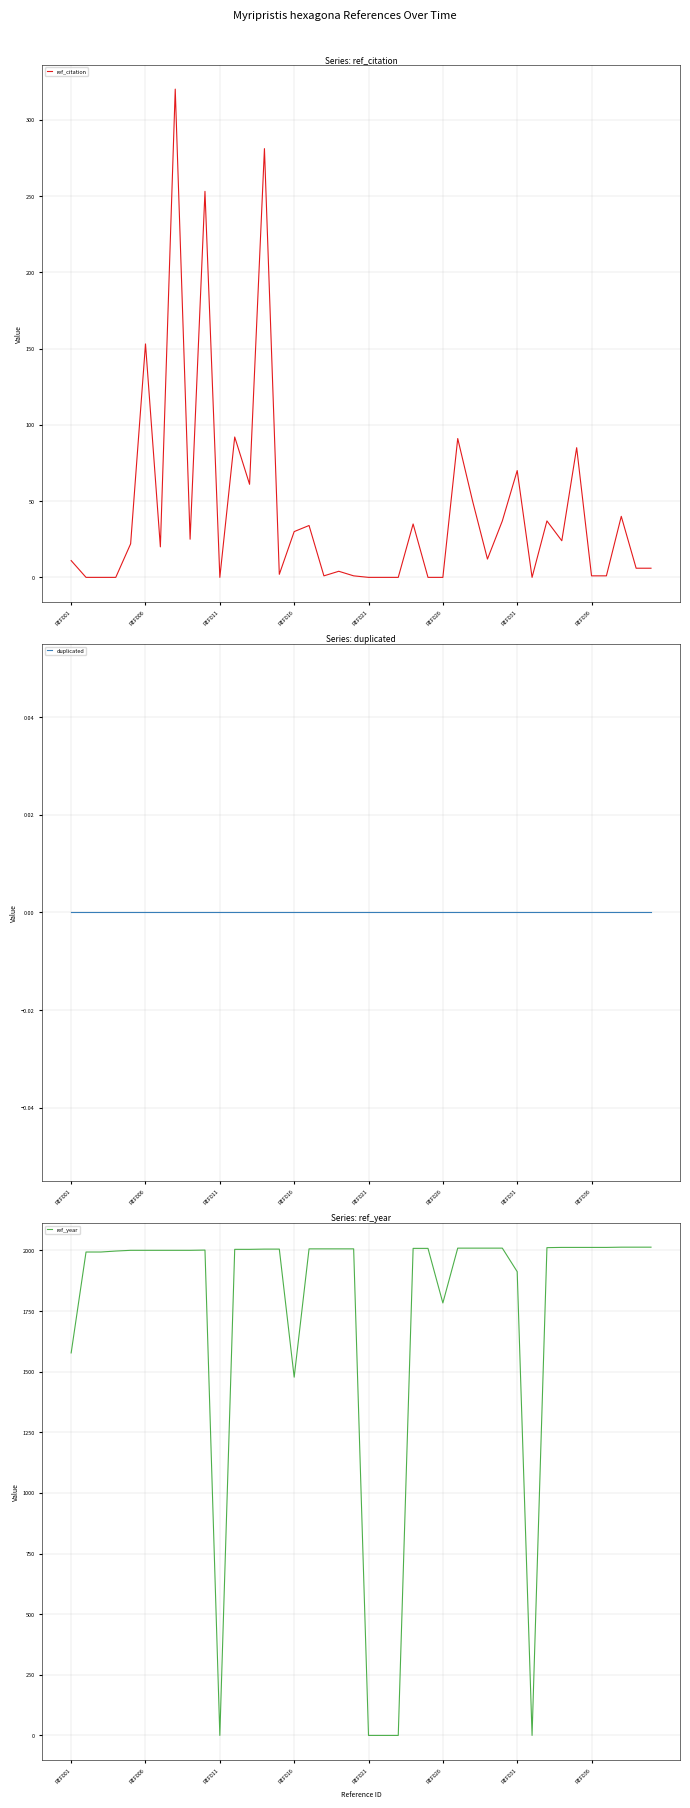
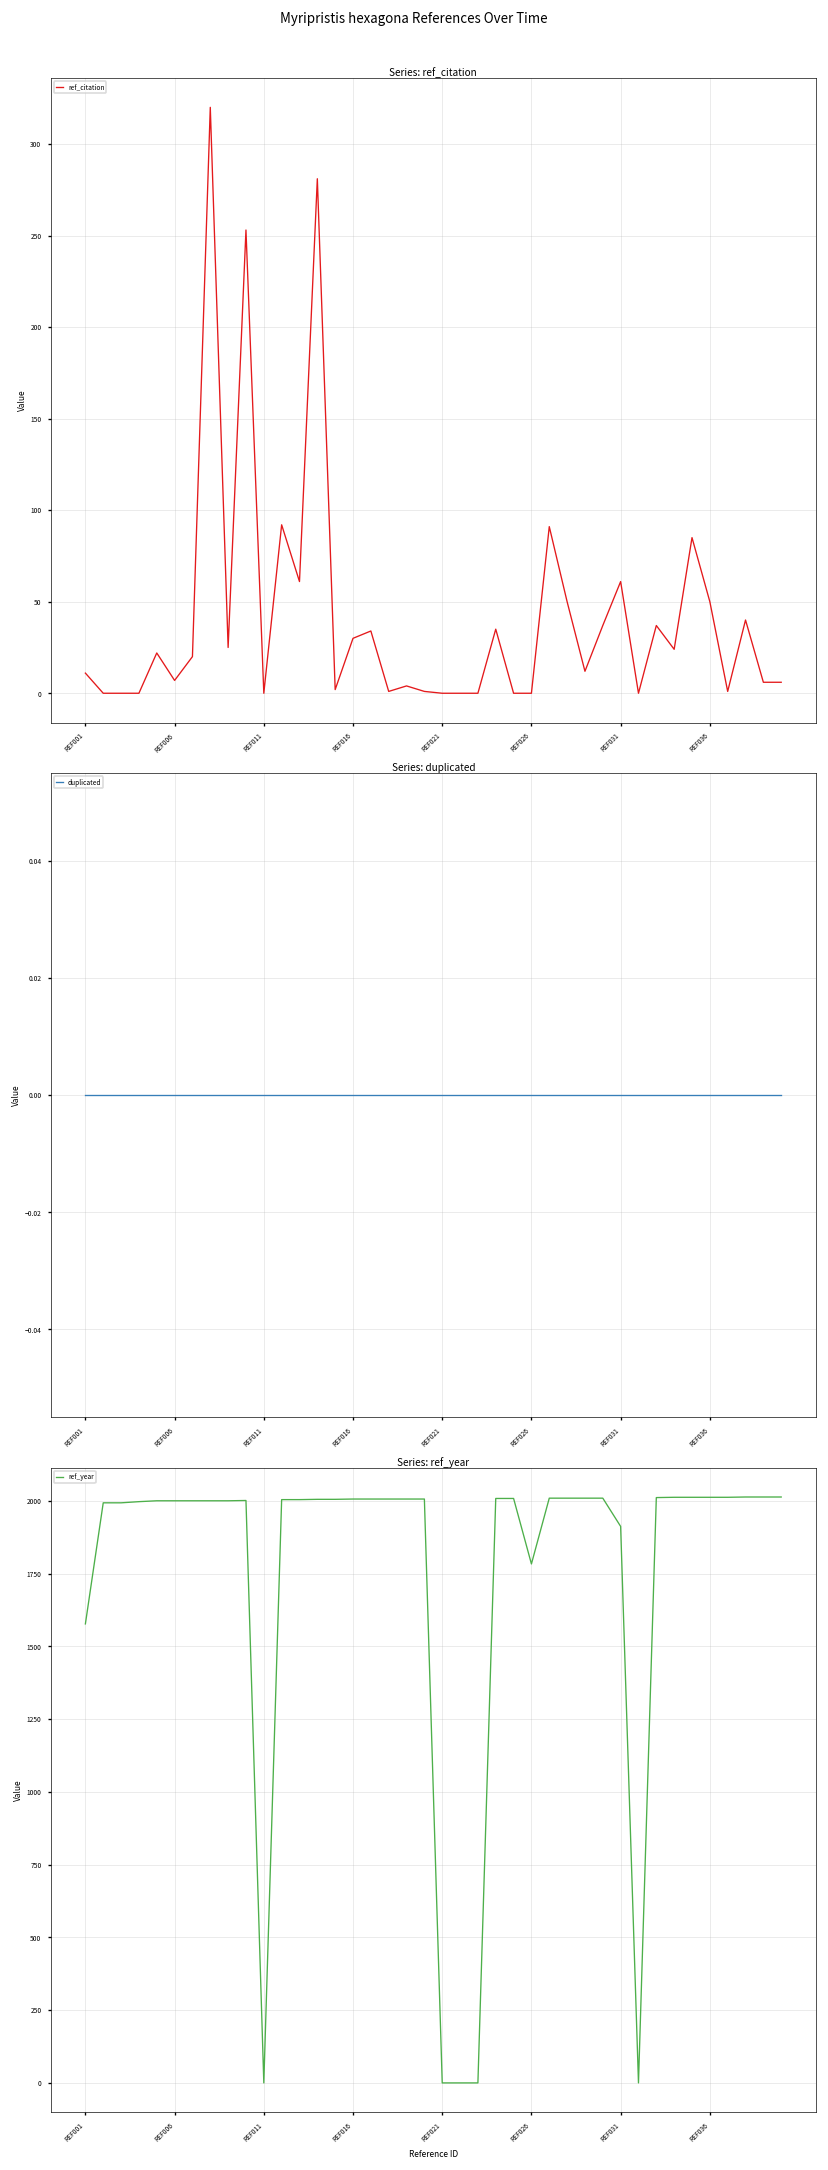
Series: ref_citation, REF006: 153 -> 7
Series: ref_citation, REF031: 70 -> 61
Series: ref_citation, REF036: 1 -> 50
Series: ref_year, REF016: 1480 -> 2010
